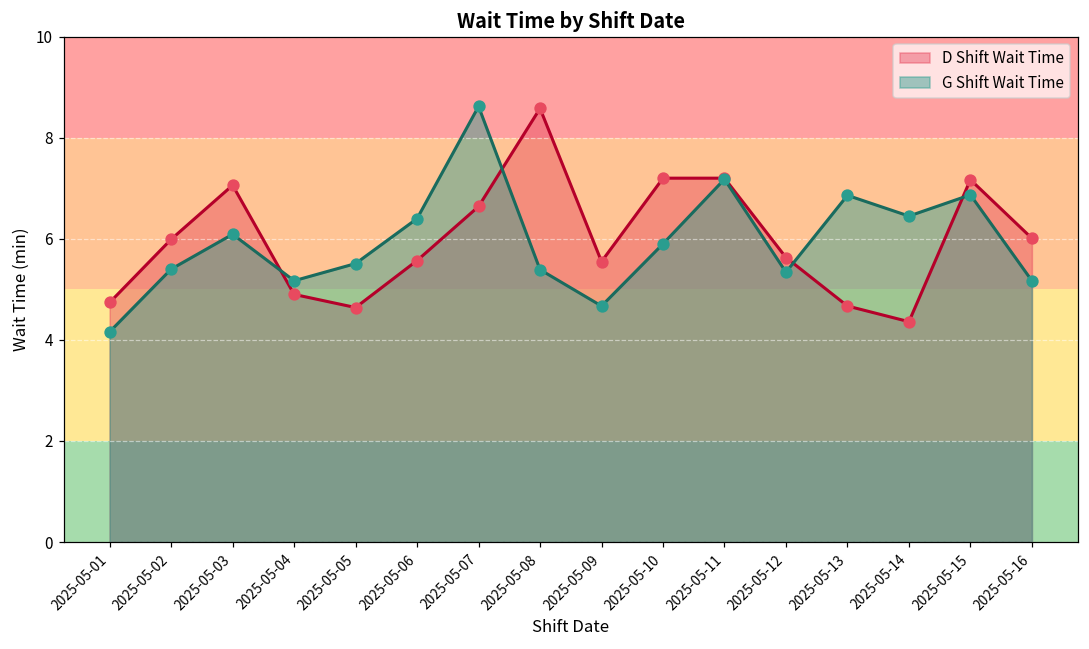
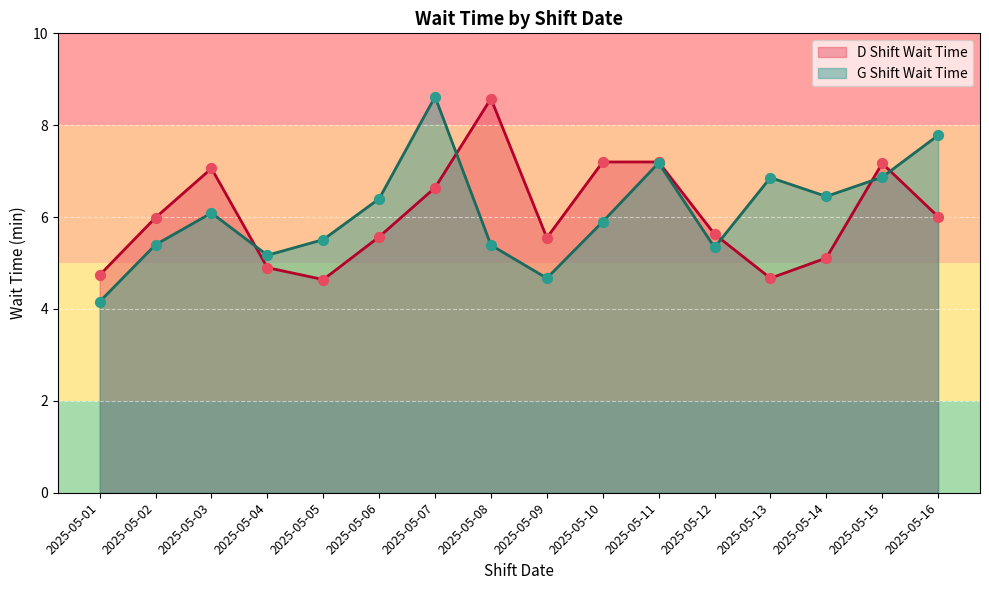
D Shift Wait Time, 2025-05-14: 4.4 -> 5.1
G Shift Wait Time, 2025-05-16: 5.2 -> 7.8
